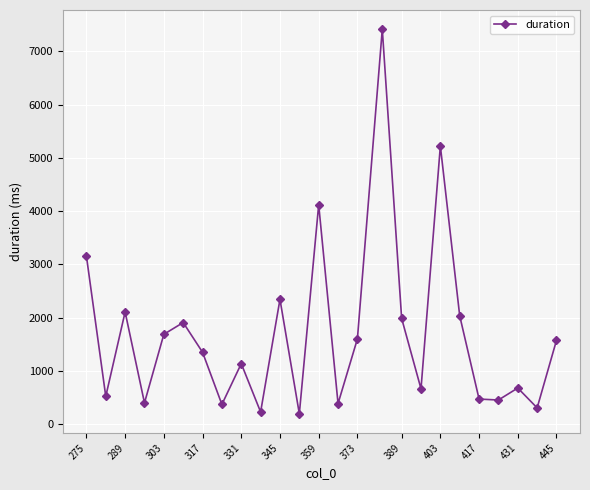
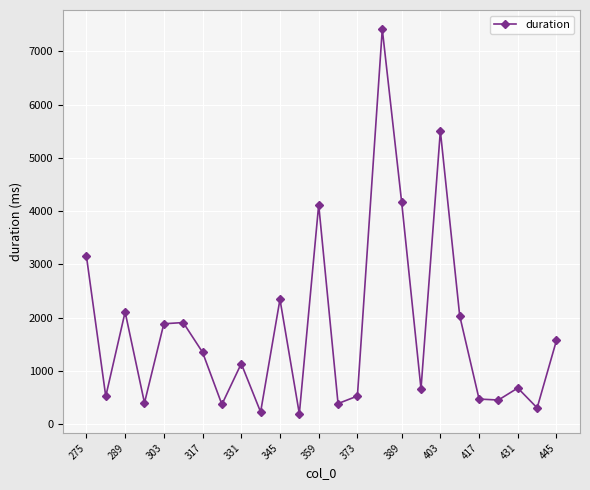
303: 1700 -> 1900
373: 1600 -> 500
389: 2000 -> 4200
403: 5200 -> 5500
